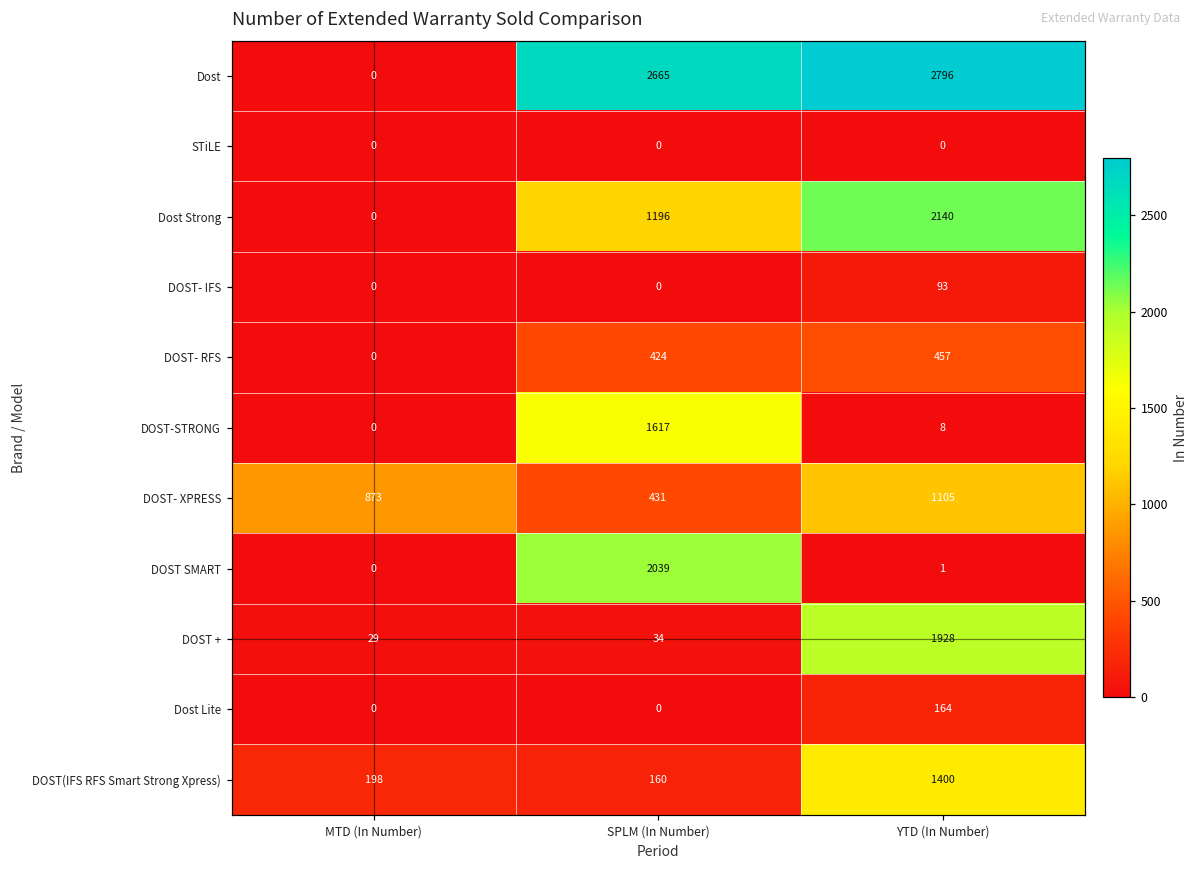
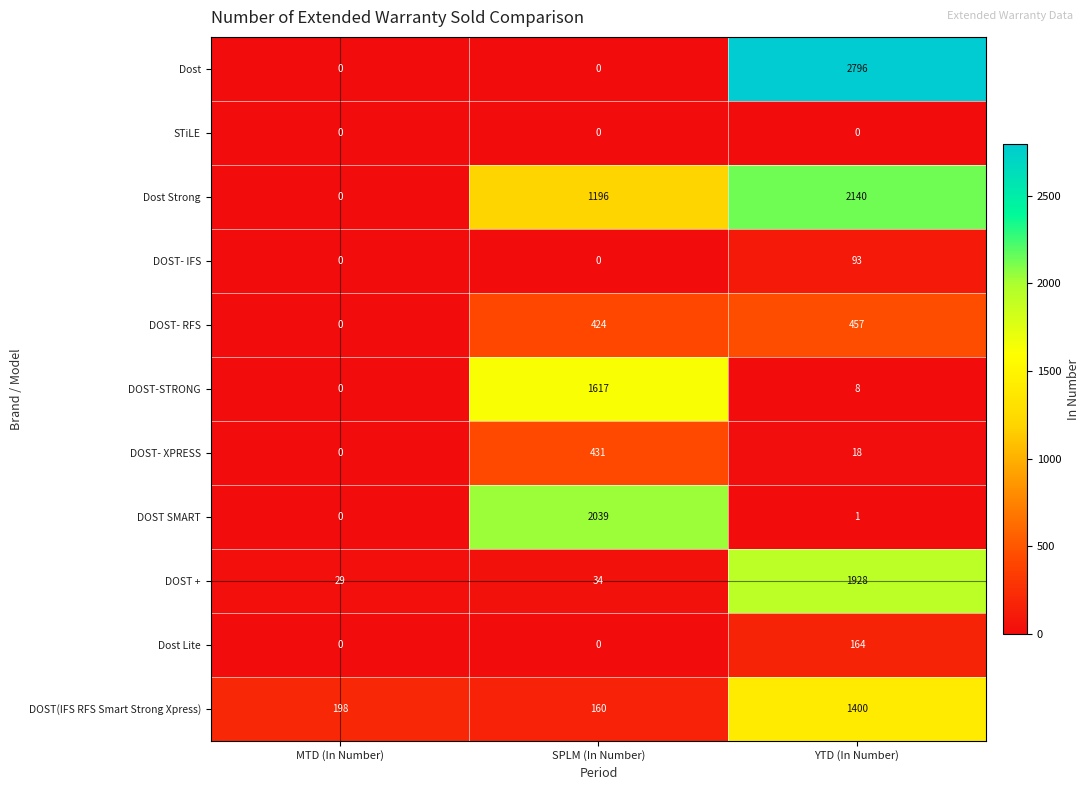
Dost, SPLM (In Number): 2665 -> 0
DOST- XPRESS, MTD (In Number): 873 -> 0
DOST- XPRESS, YTD (In Number): 1105 -> 18
